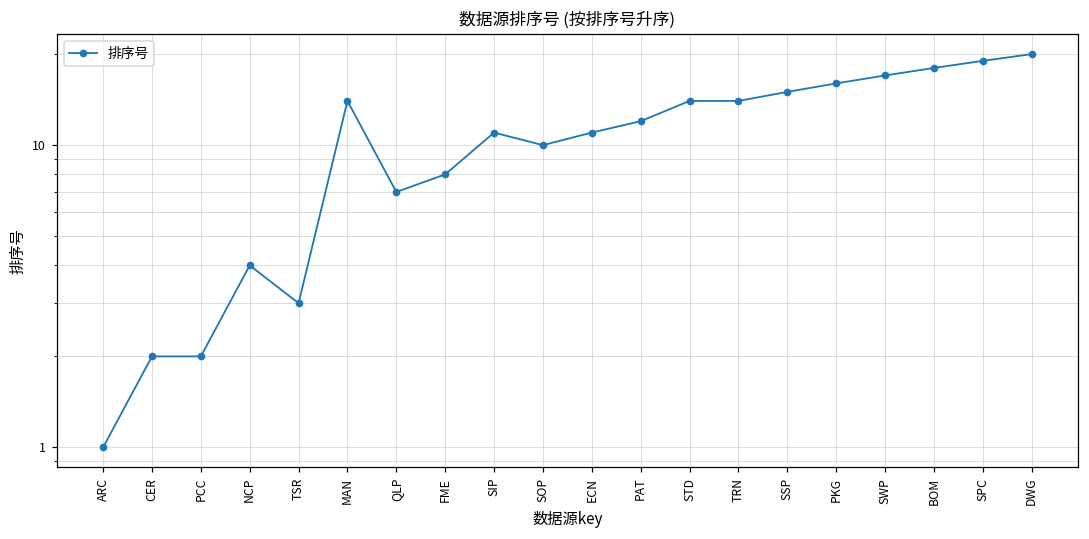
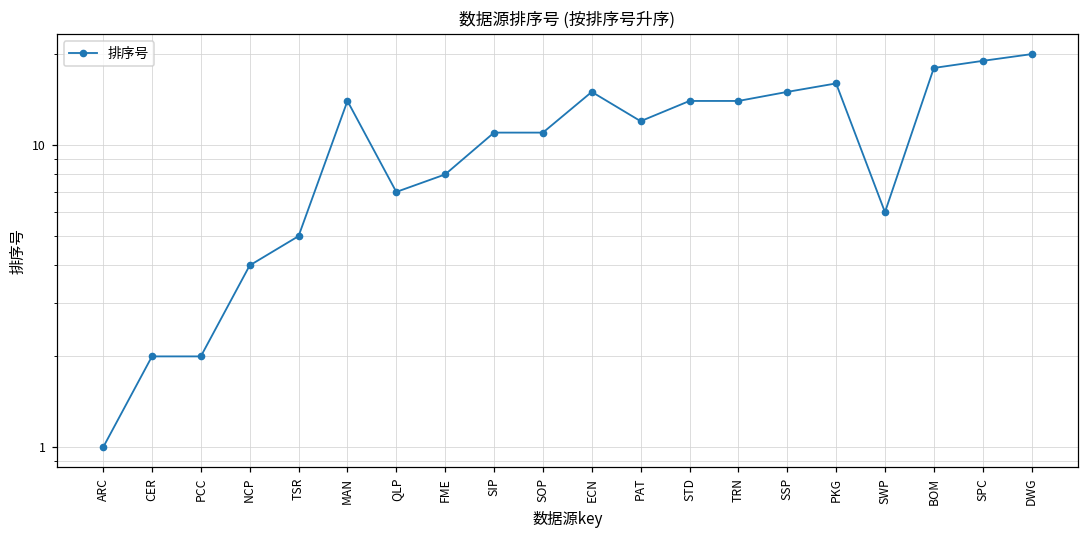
TSR: 3 -> 5
SOP: 10 -> 11
ECN: 11 -> 15
SWP: 17 -> 6
